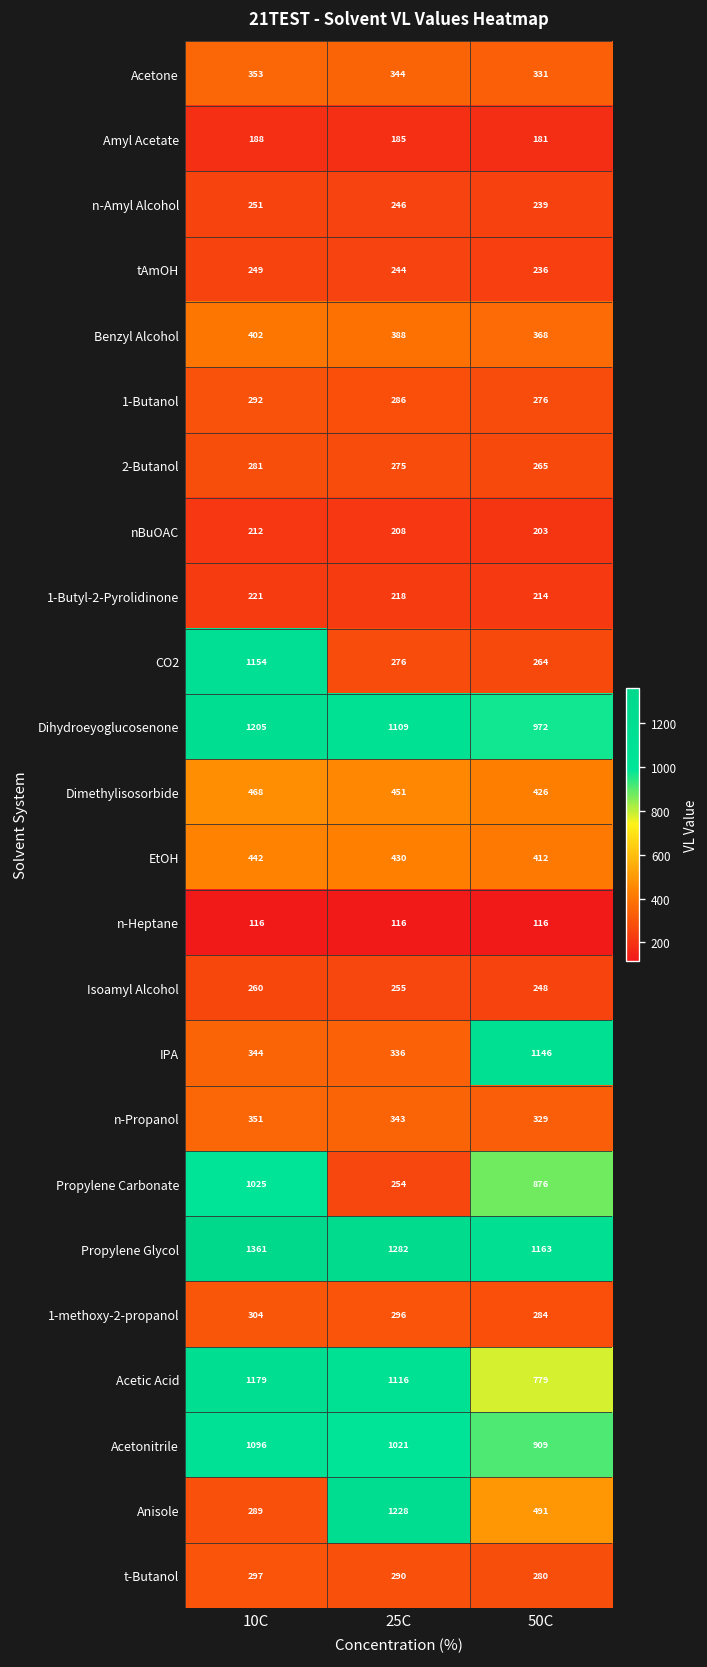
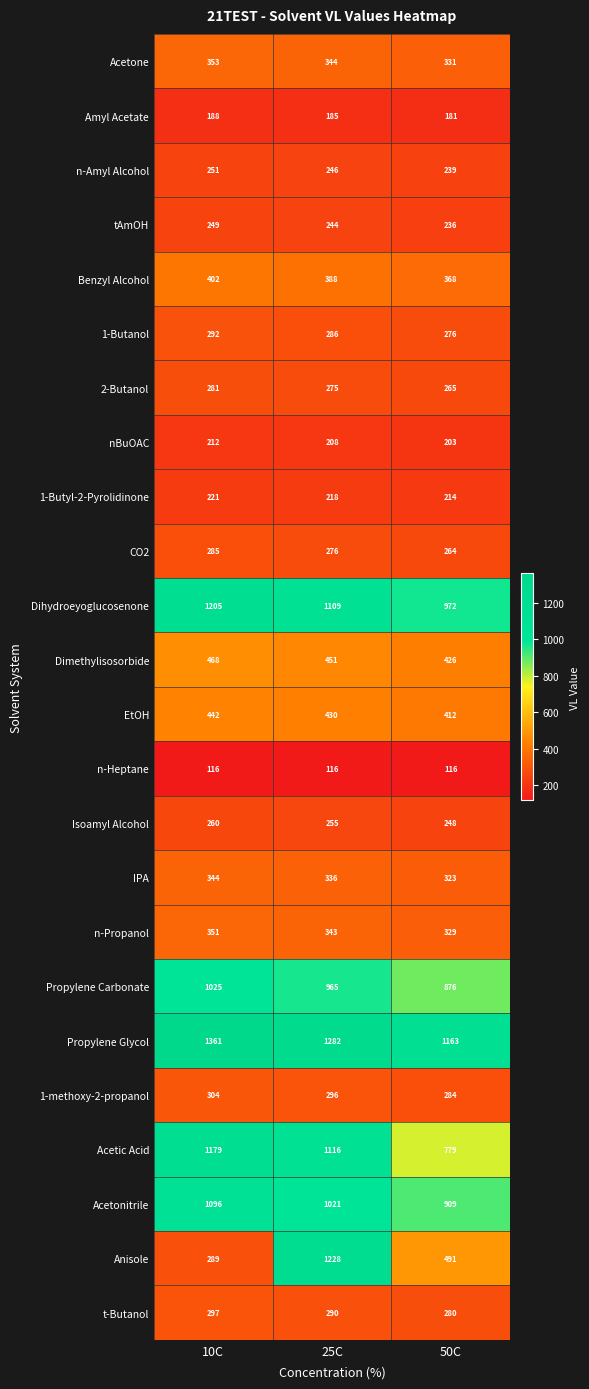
CO2, 10C: 1154 -> 285
IPA, 50C: 1146 -> 323
Propylene Carbonate, 25C: 254 -> 965
